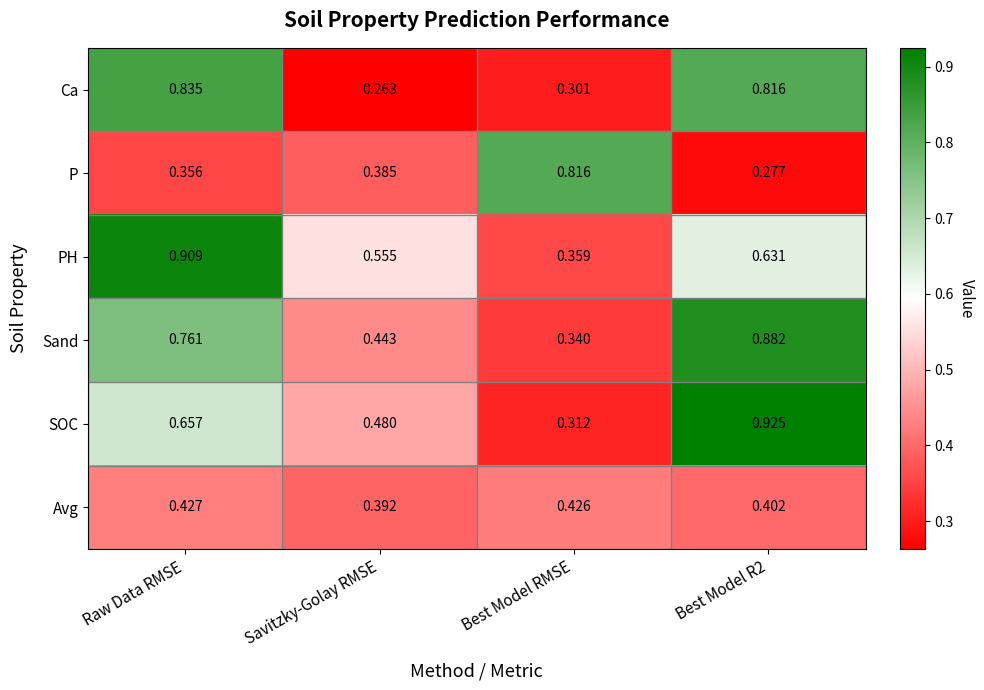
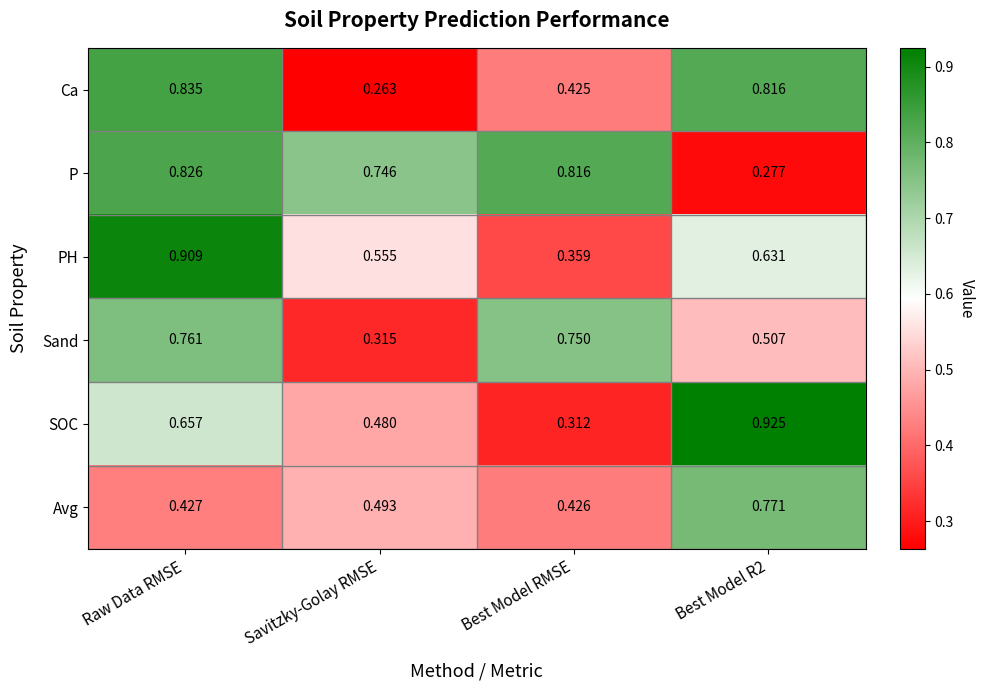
Ca, Best Model RMSE: 0.301 -> 0.425
P, Raw Data RMSE: 0.356 -> 0.826
P, Savitzky-Golay RMSE: 0.385 -> 0.746
Sand, Savitzky-Golay RMSE: 0.443 -> 0.315
Sand, Best Model RMSE: 0.340 -> 0.750
Sand, Best Model R2: 0.882 -> 0.507
Avg, Savitzky-Golay RMSE: 0.392 -> 0.493
Avg, Best Model R2: 0.402 -> 0.771
